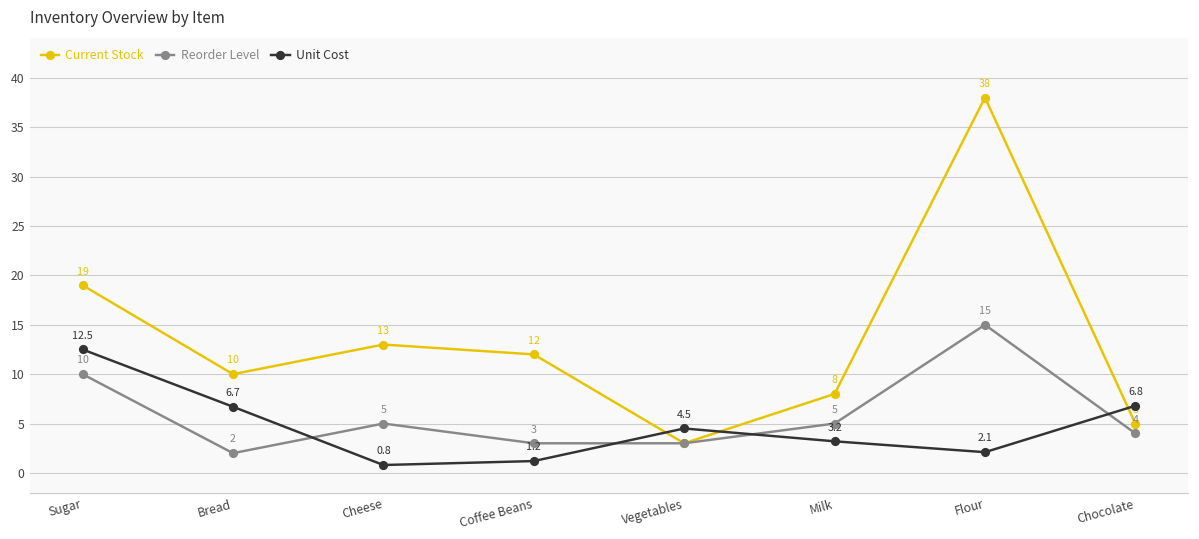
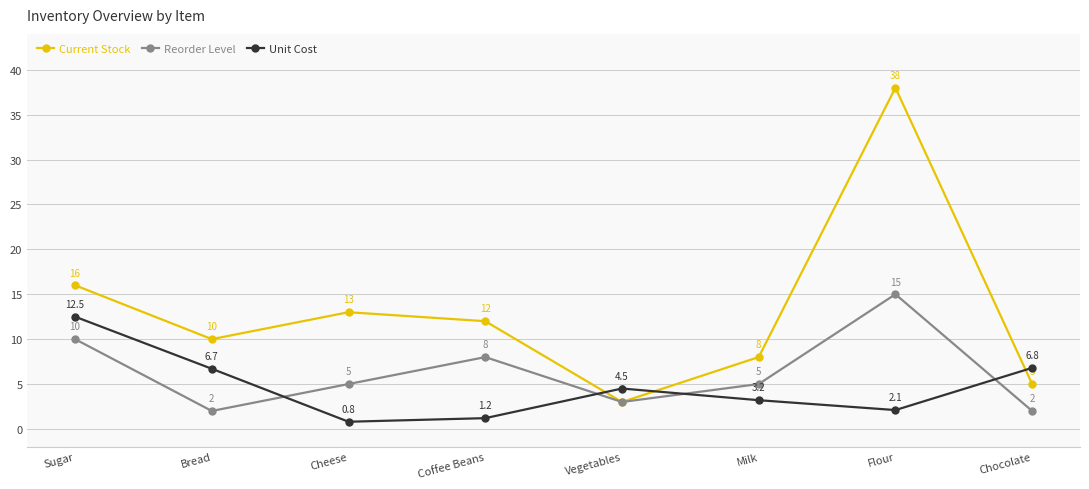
Current Stock, Sugar: 19 -> 16
Reorder Level, Coffee Beans: 3 -> 8
Reorder Level, Chocolate: 4 -> 2
